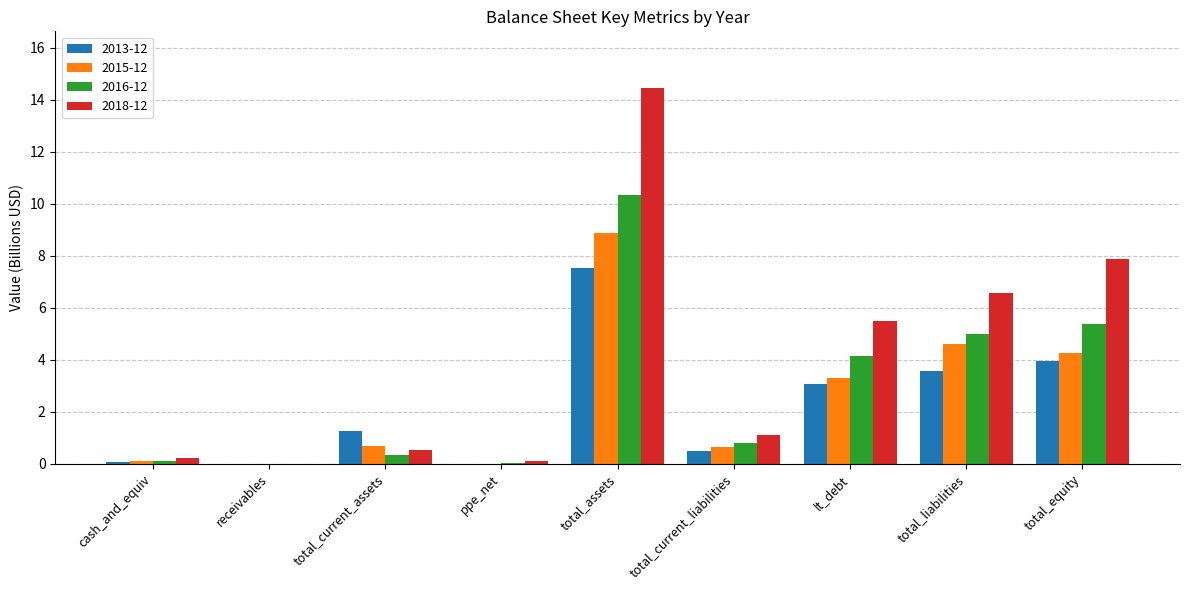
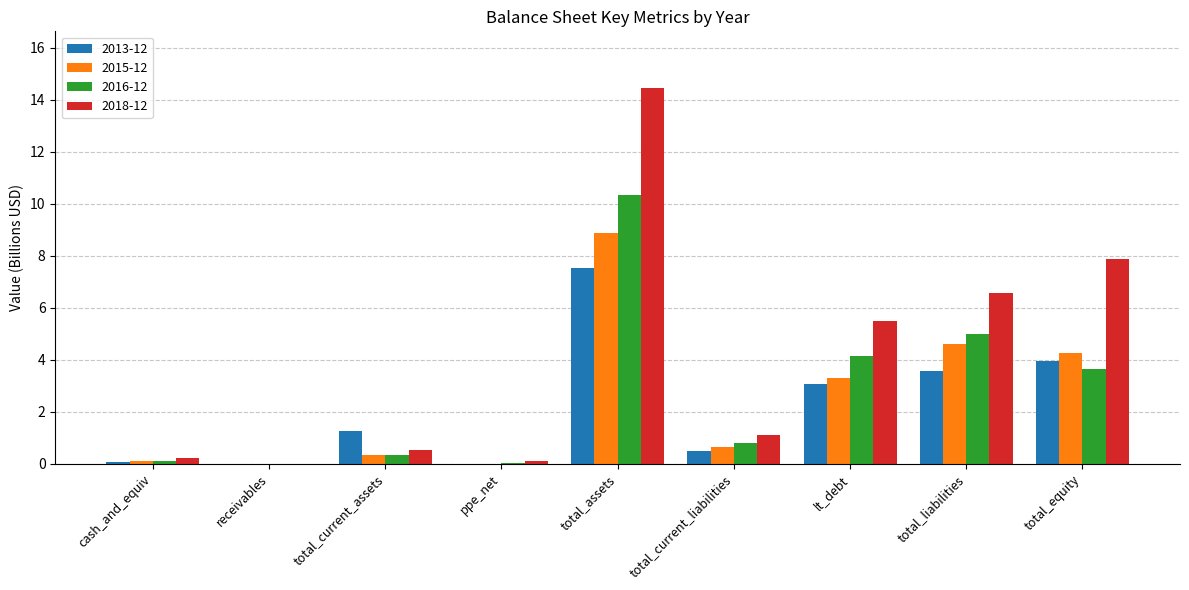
2015-12, total_current_assets: 0.7 -> 0.4
2016-12, total_equity: 5.4 -> 3.7
